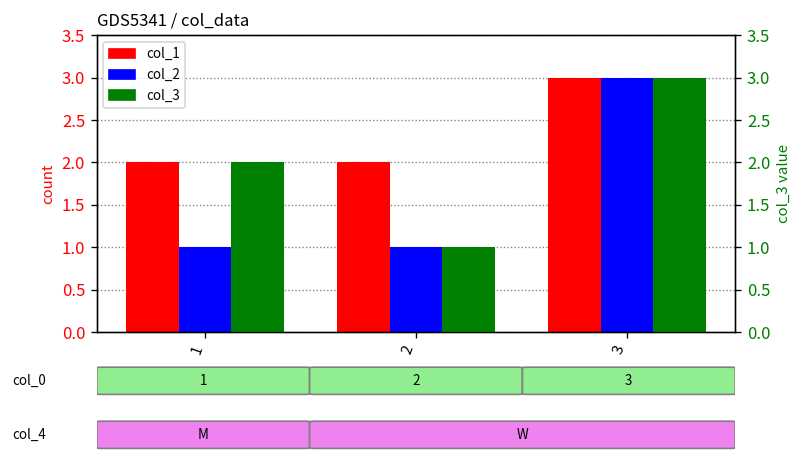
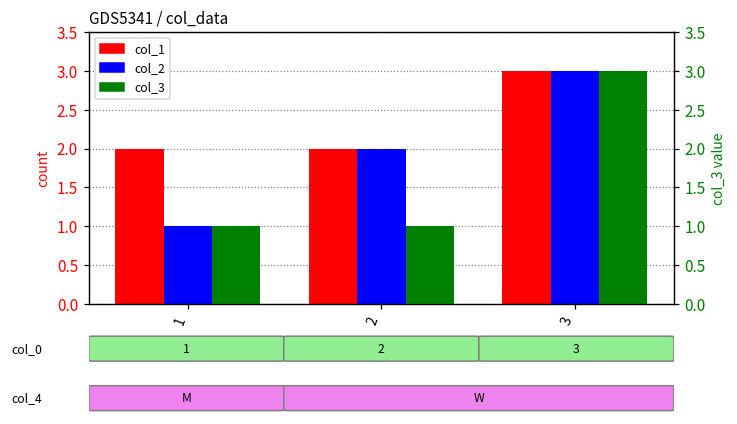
col_2, 2: 1 -> 2
col_3, 1: 2 -> 1
